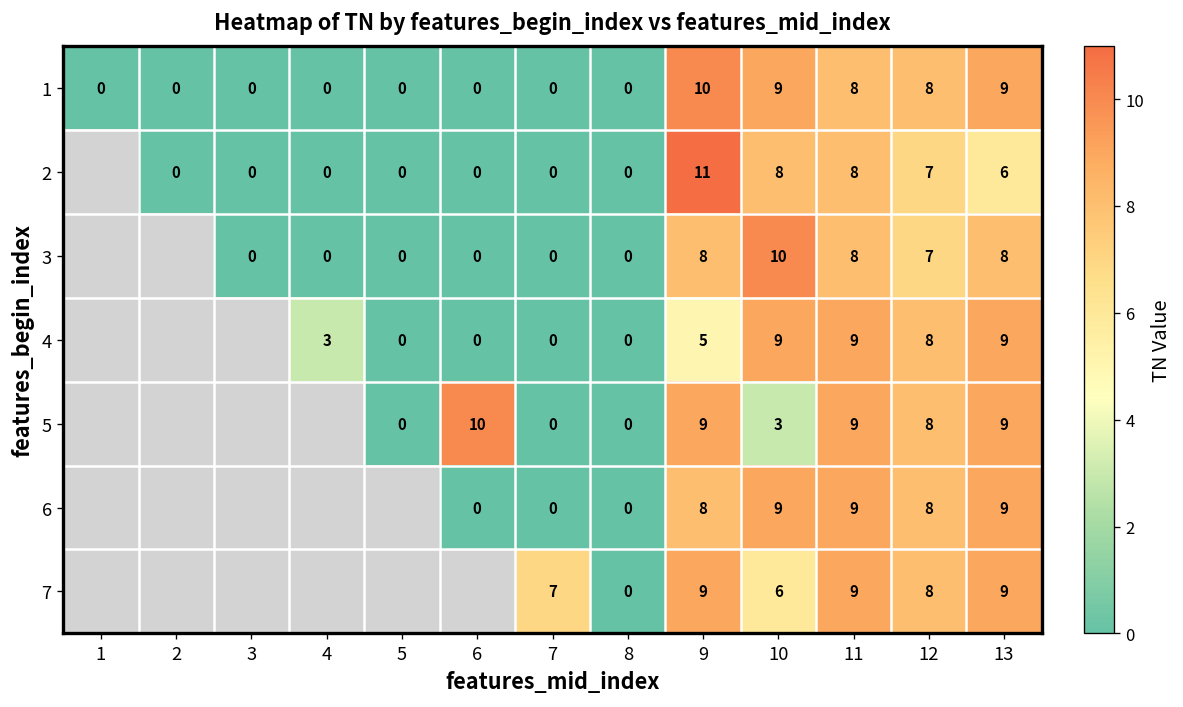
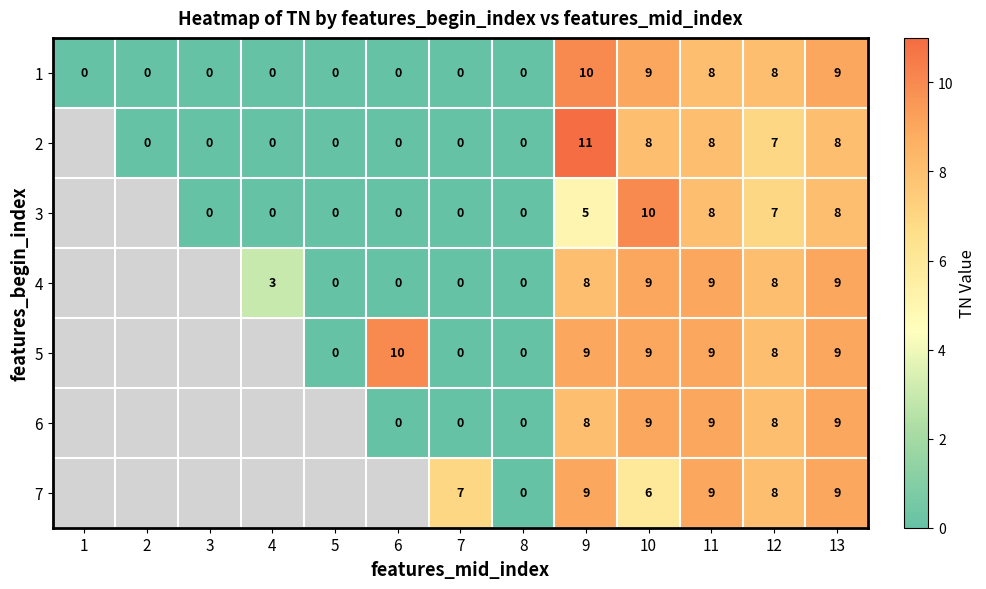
2, 13: 6 -> 8
3, 9: 8 -> 5
4, 9: 5 -> 8
5, 10: 3 -> 9
